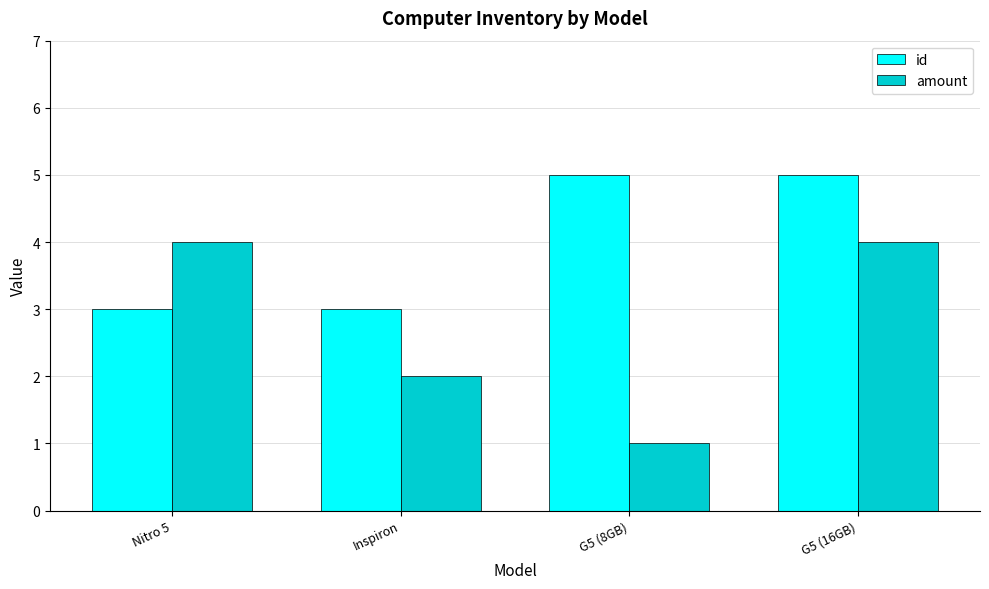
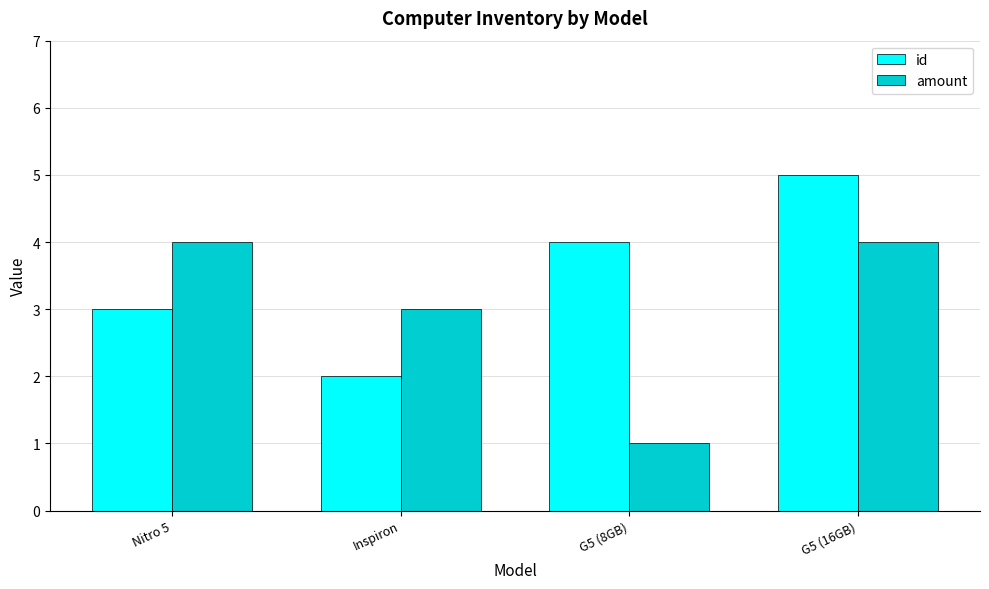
id, Inspiron: 3 -> 2
amount, Inspiron: 2 -> 3
id, G5 (8GB): 5 -> 4
